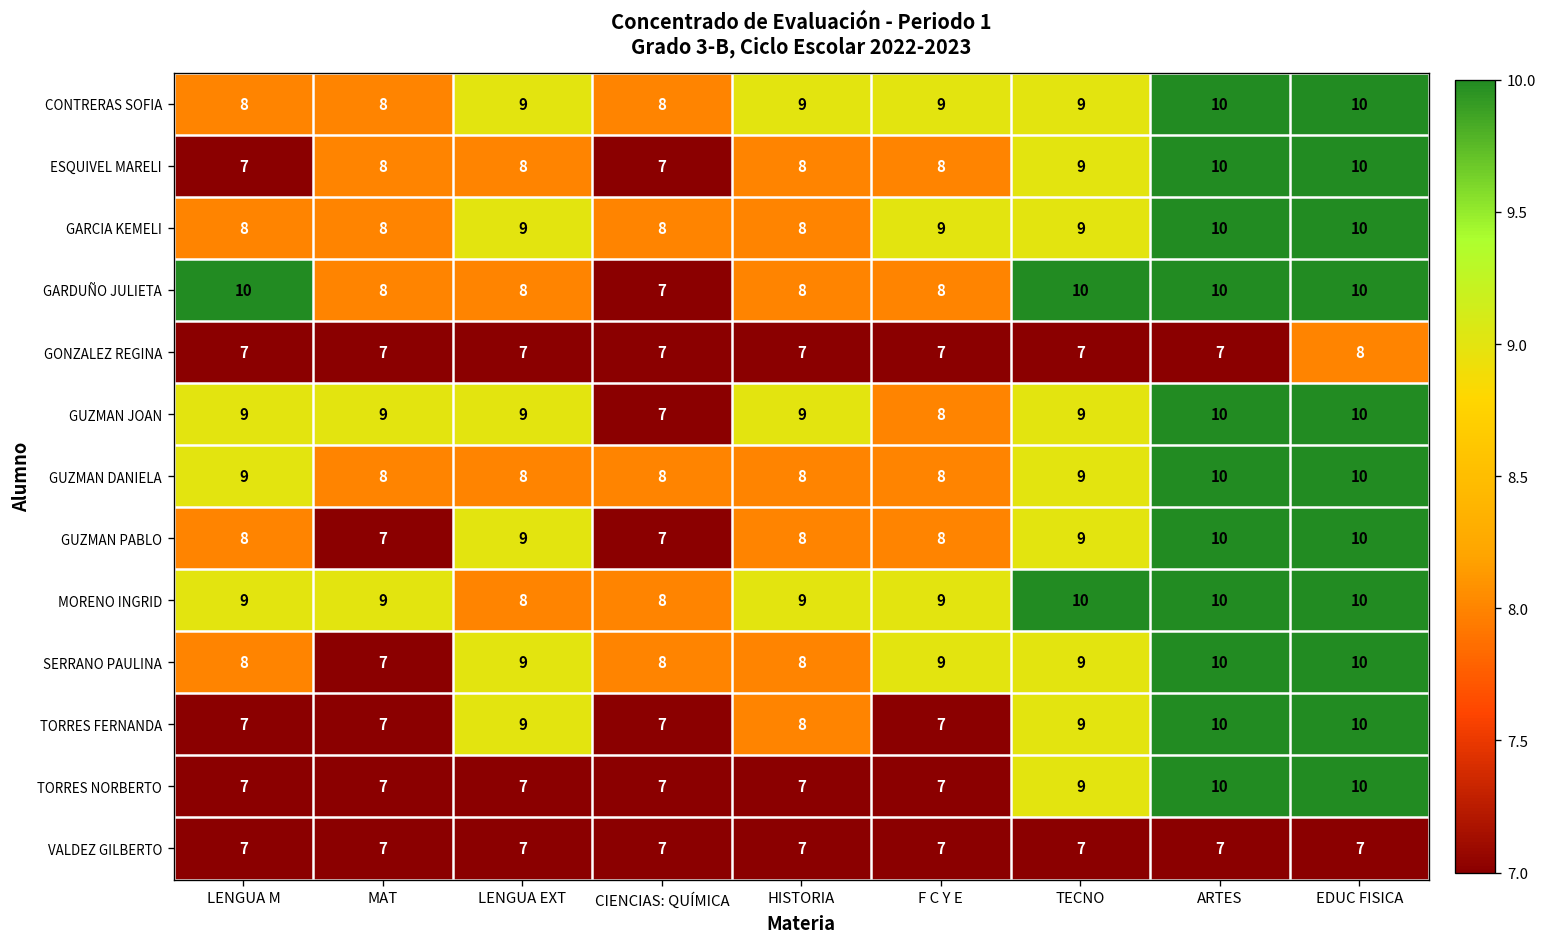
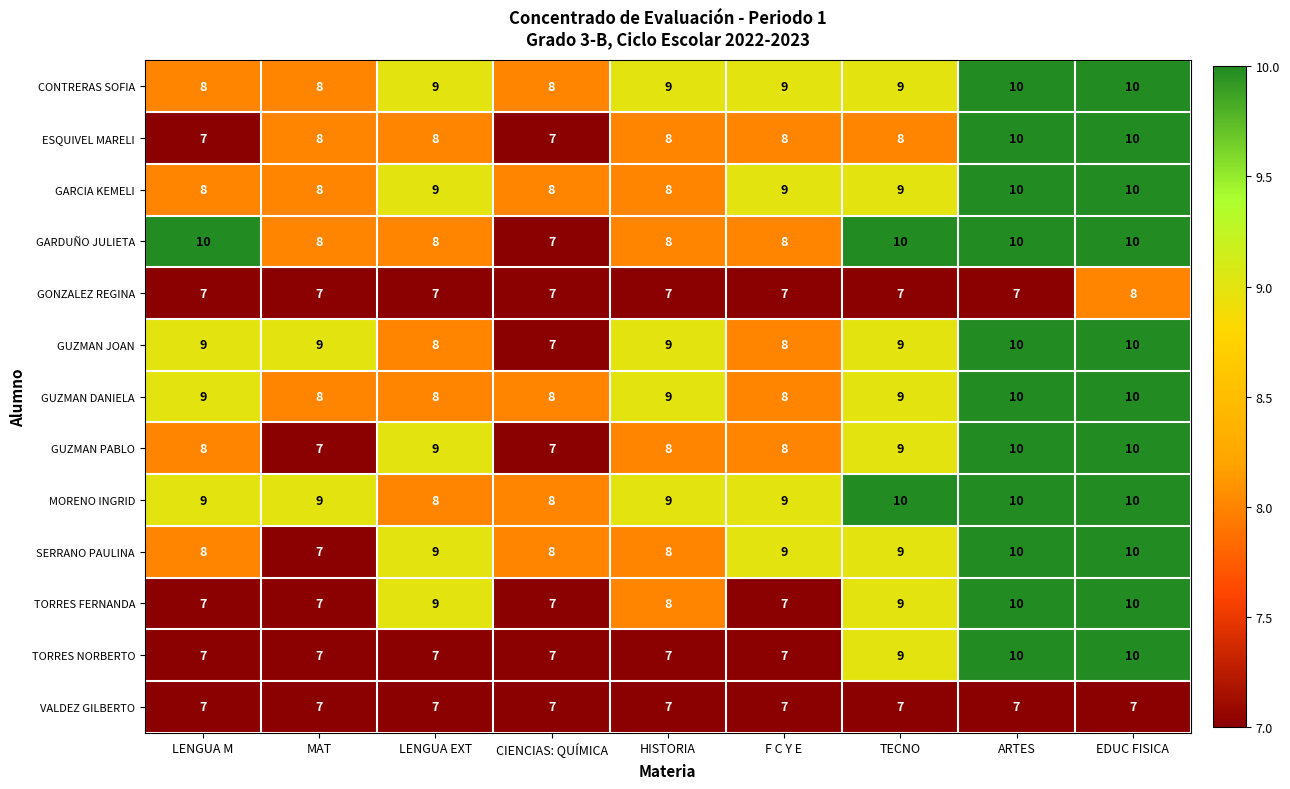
ESQUIVEL MARELI, TECNO: 9 -> 8
GUZMAN JOAN, LENGUA EXT: 9 -> 8
GUZMAN DANIELA, HISTORIA: 8 -> 9
